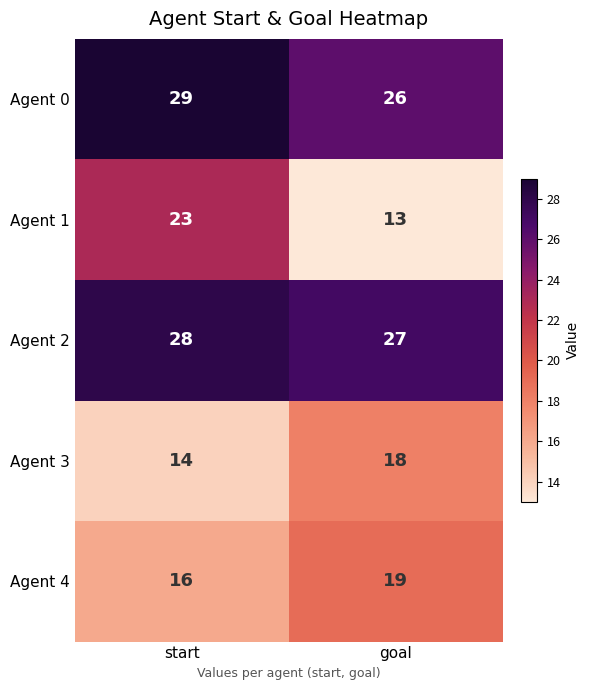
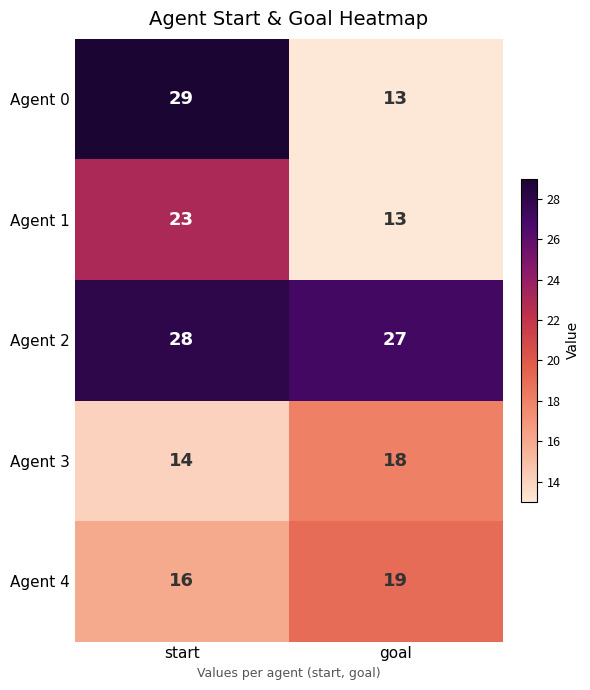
Agent 0, goal: 26 -> 13
